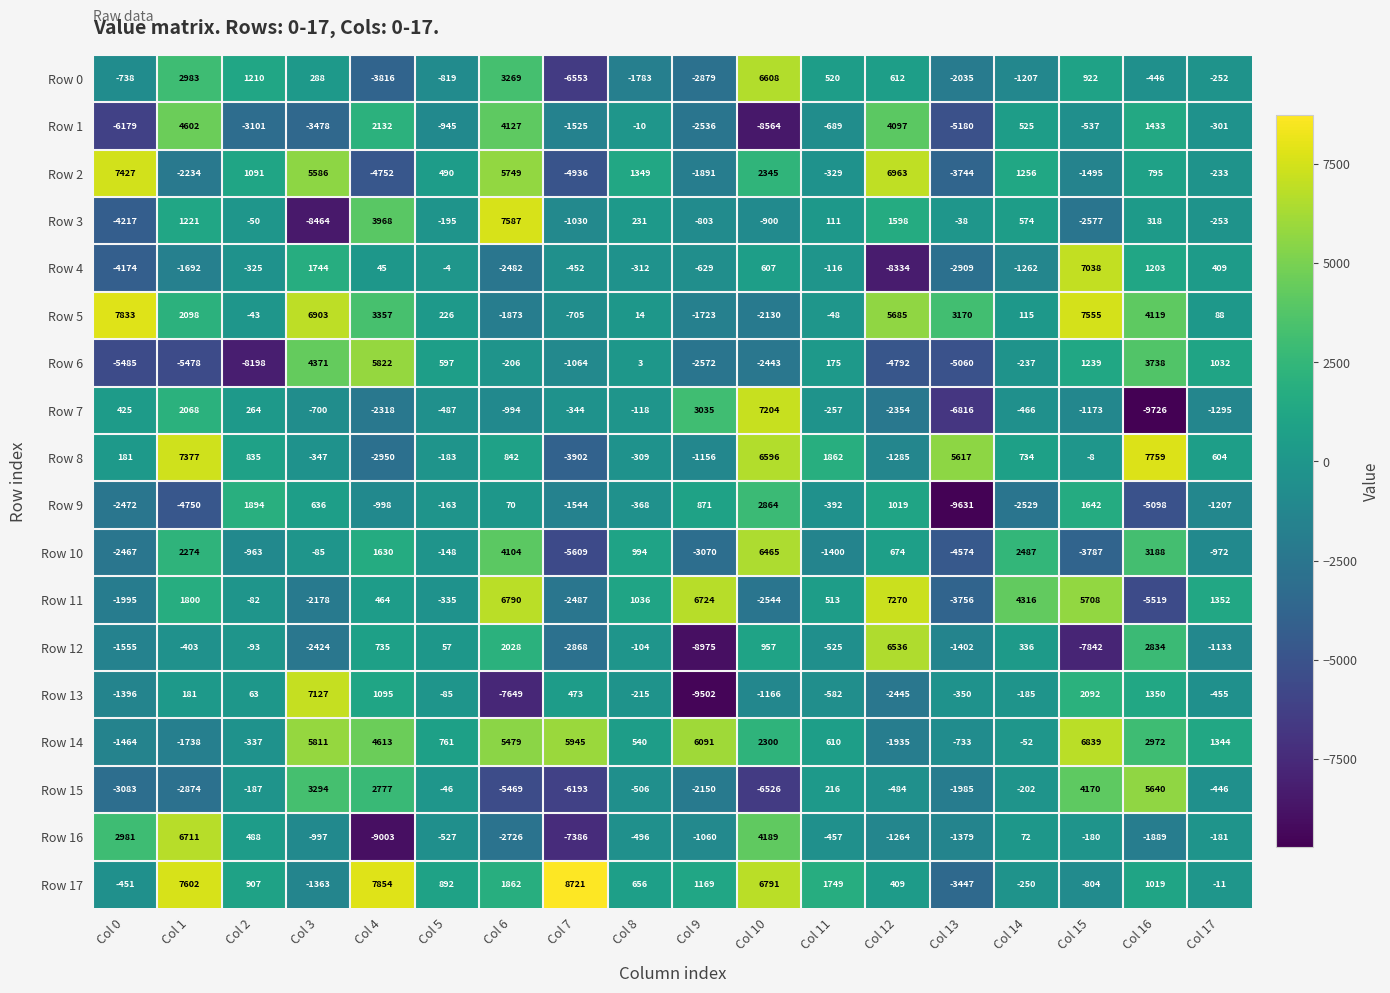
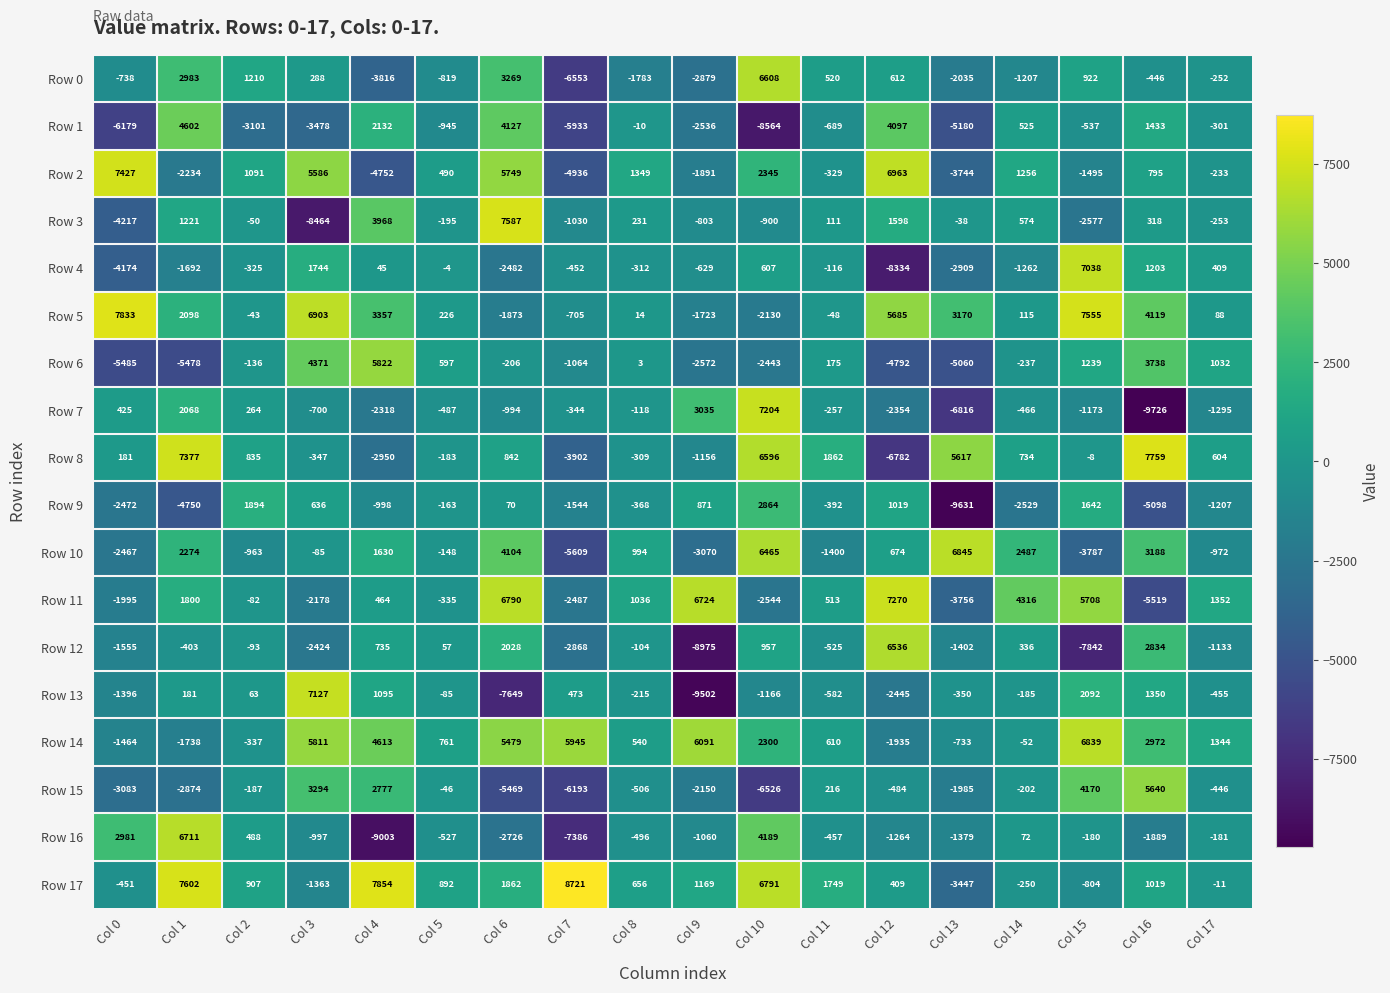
Row 1, Col 7: -1525 -> -5933
Row 6, Col 2: -8198 -> -136
Row 8, Col 12: -1285 -> -6782
Row 10, Col 13: -4574 -> 6845
